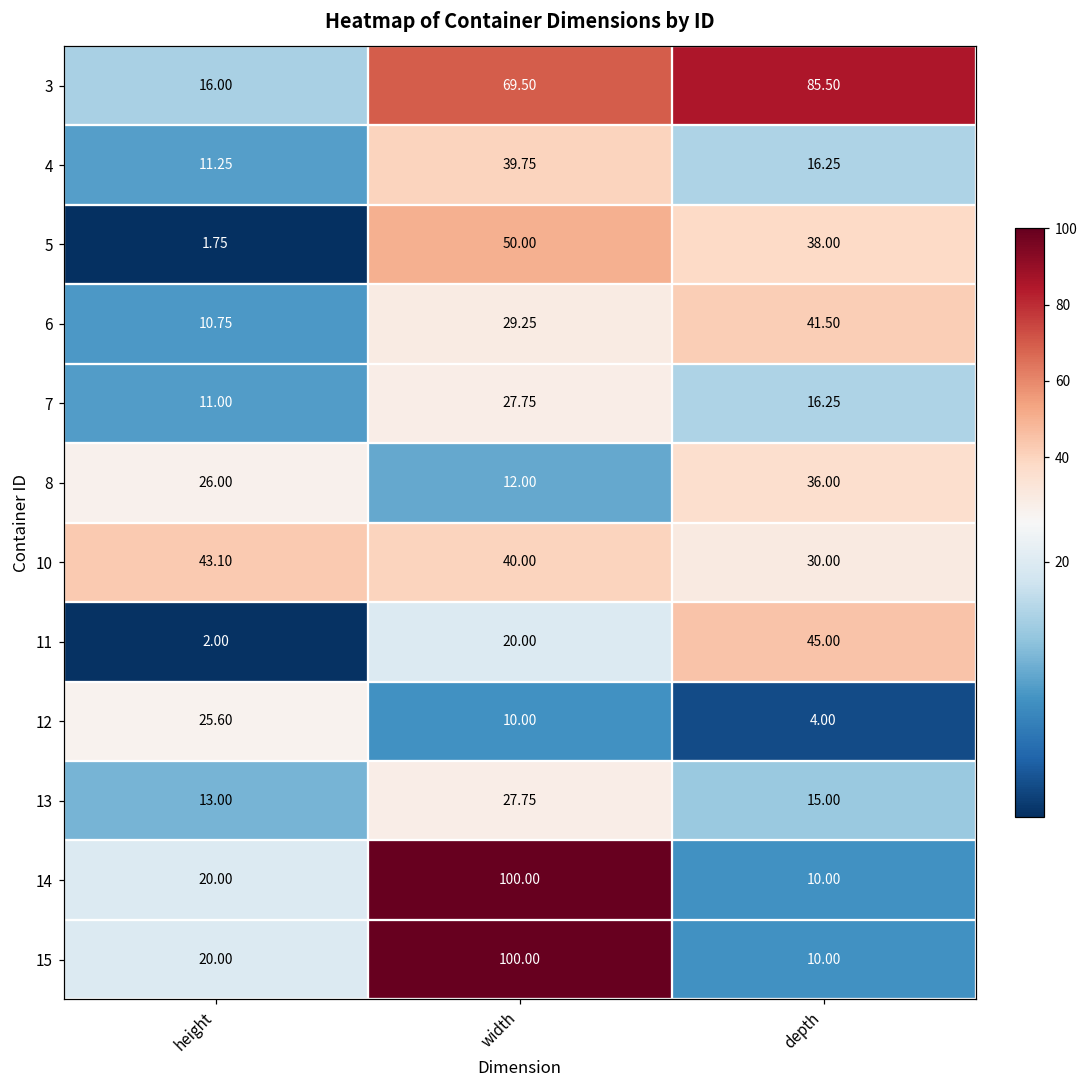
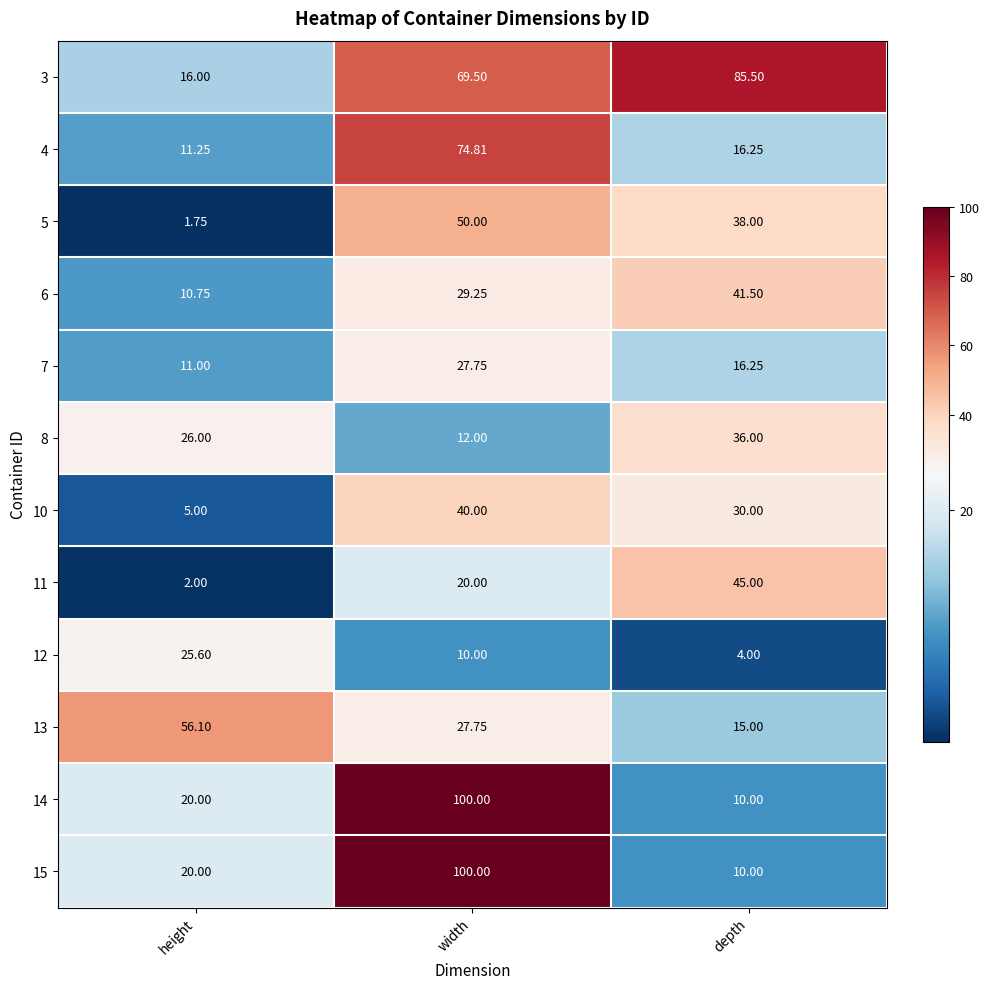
4, width: 39.75 -> 74.81
10, height: 43.10 -> 5.00
13, height: 13.00 -> 56.10
